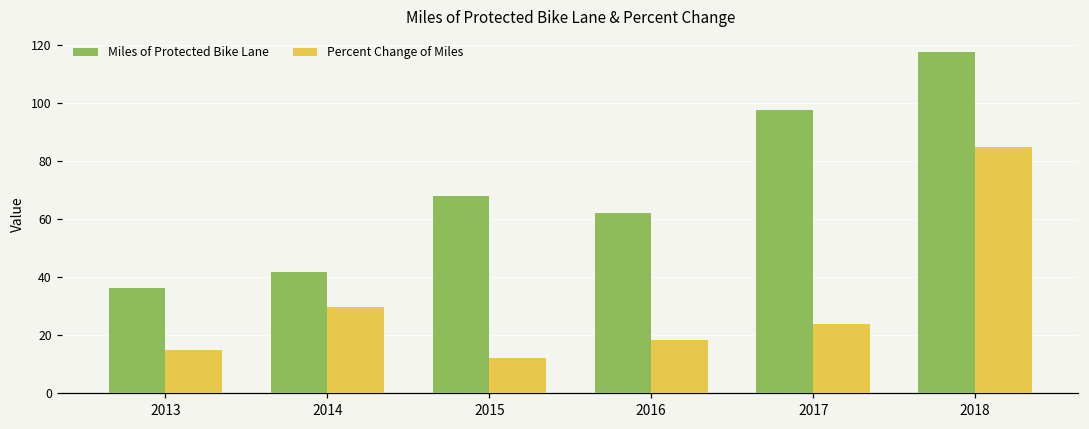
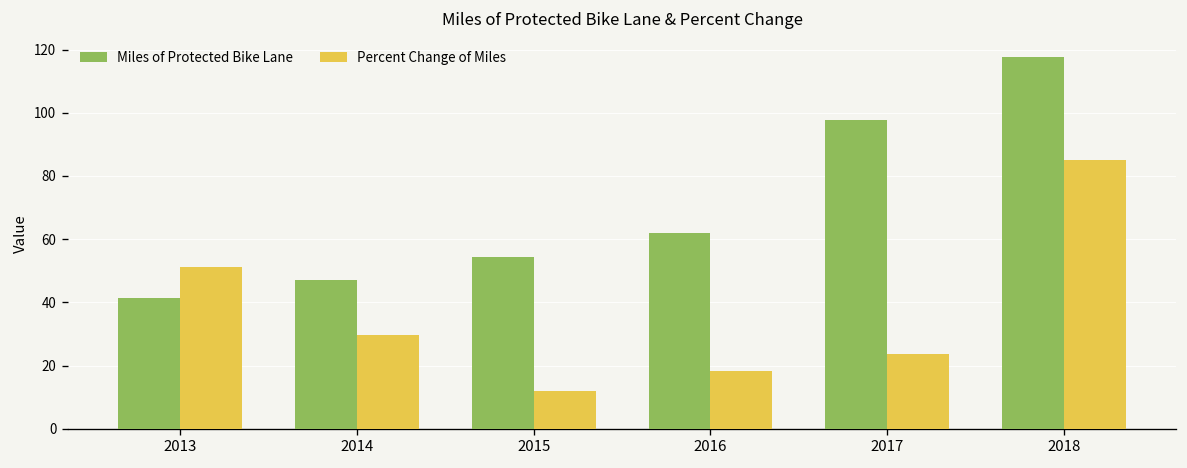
Miles of Protected Bike Lane, 2013: 36 -> 41
Percent Change of Miles, 2013: 15 -> 51
Miles of Protected Bike Lane, 2014: 42 -> 47
Miles of Protected Bike Lane, 2015: 68 -> 54
